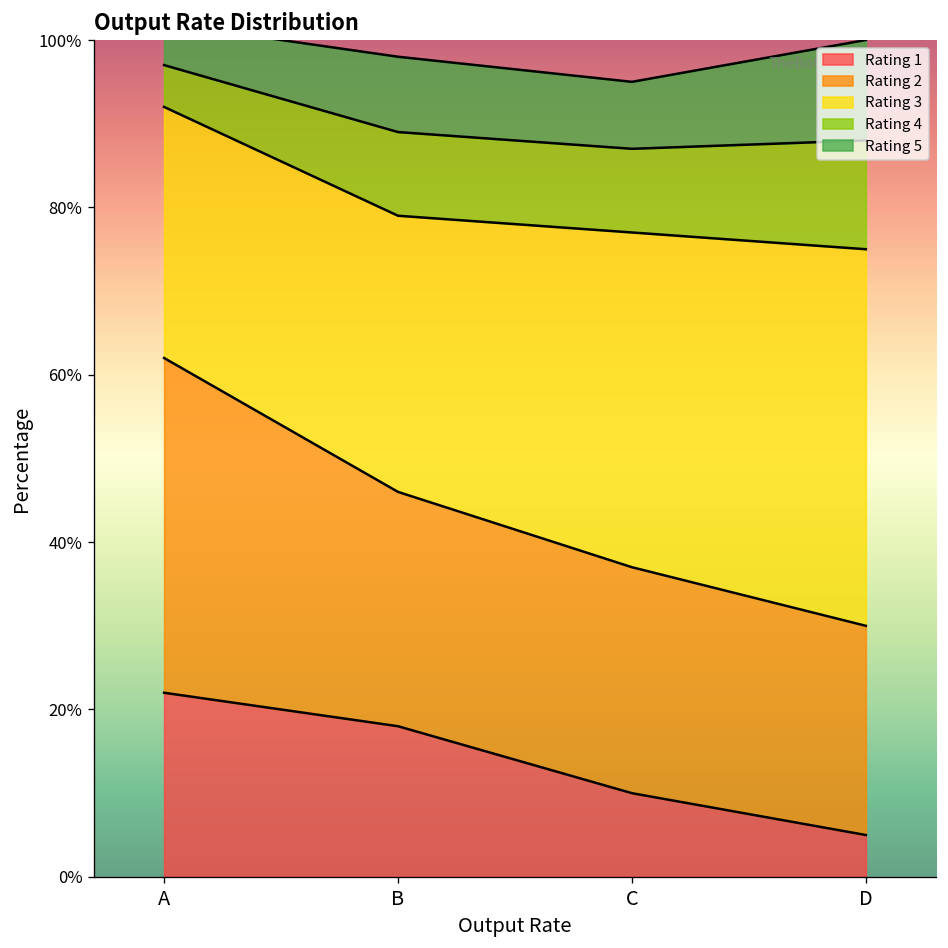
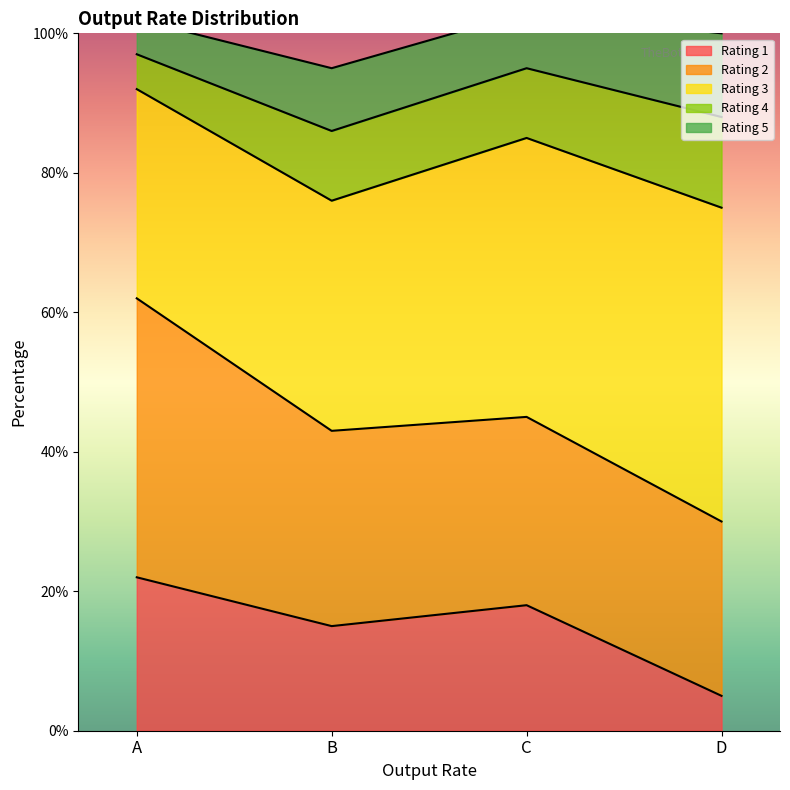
Rating 1, B: 18% -> 15%
Rating 1, C: 10% -> 18%
